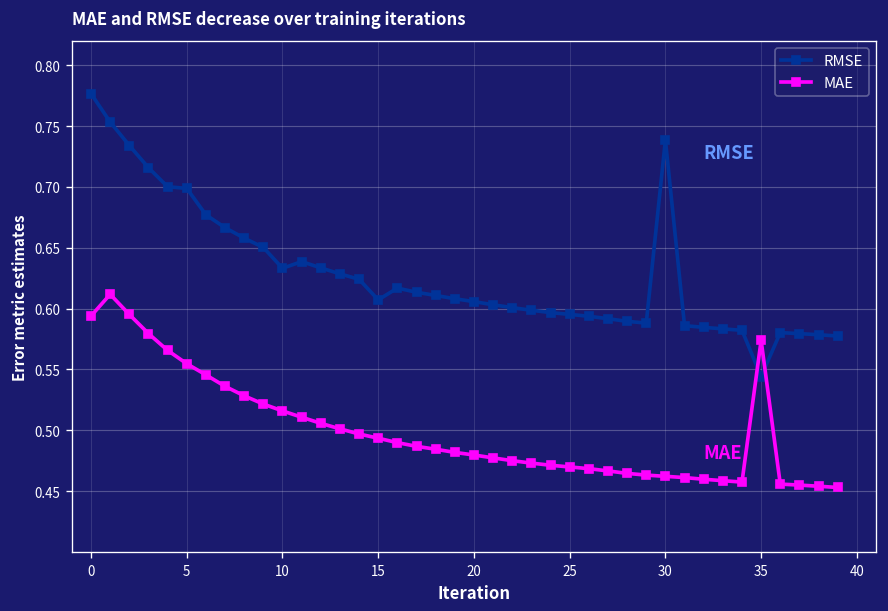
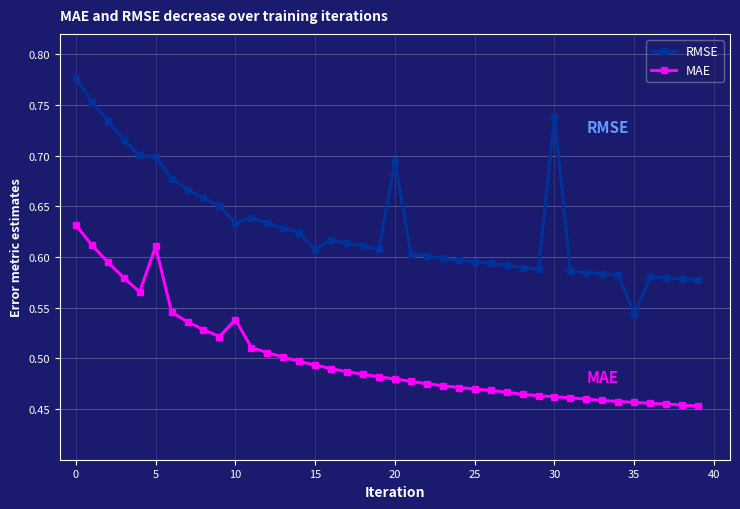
MAE, 0: 0.594 -> 0.631
MAE, 5: 0.555 -> 0.610
MAE, 10: 0.516 -> 0.538
RMSE, 20: 0.606 -> 0.694
MAE, 35: 0.574 -> 0.457
